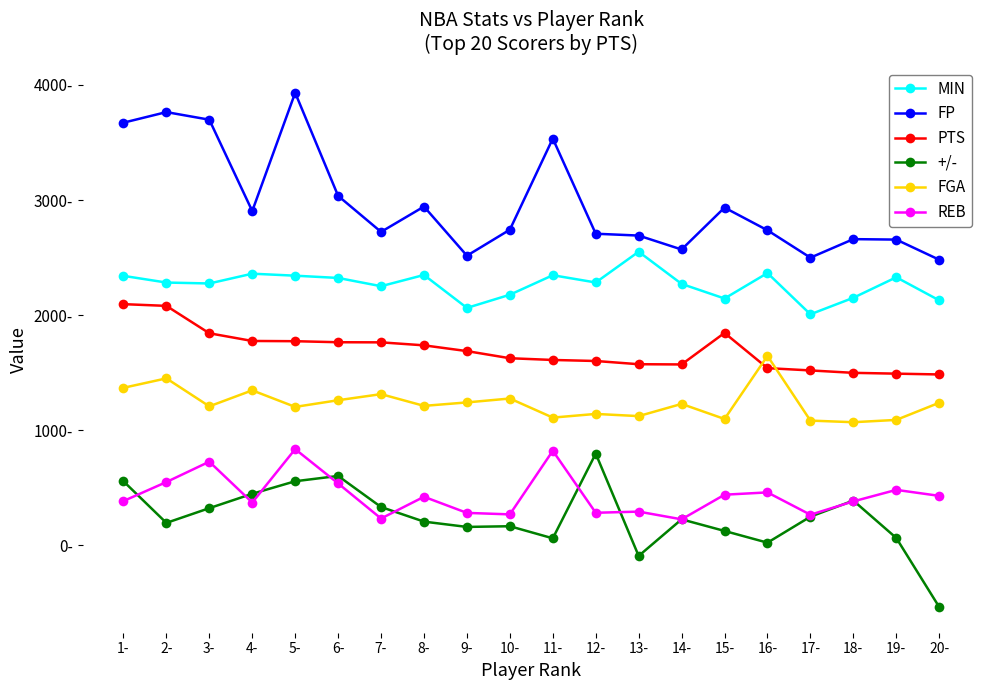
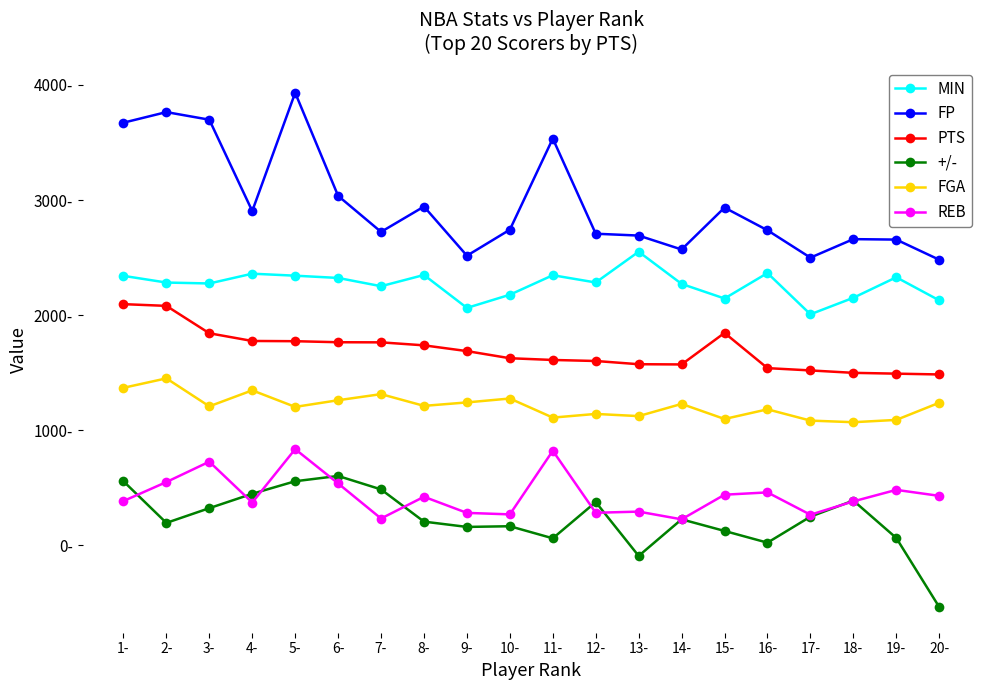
+/-, 7-: 330- -> 490-
+/-, 12-: 800- -> 380-
FGA, 16-: 1650- -> 1180-
